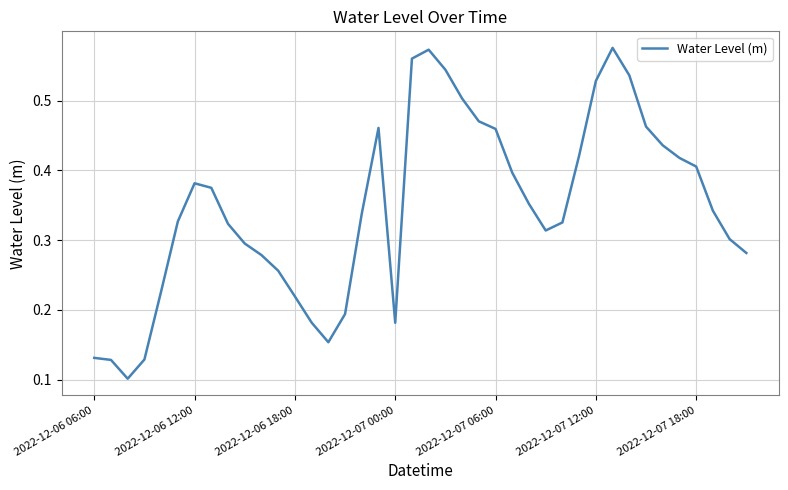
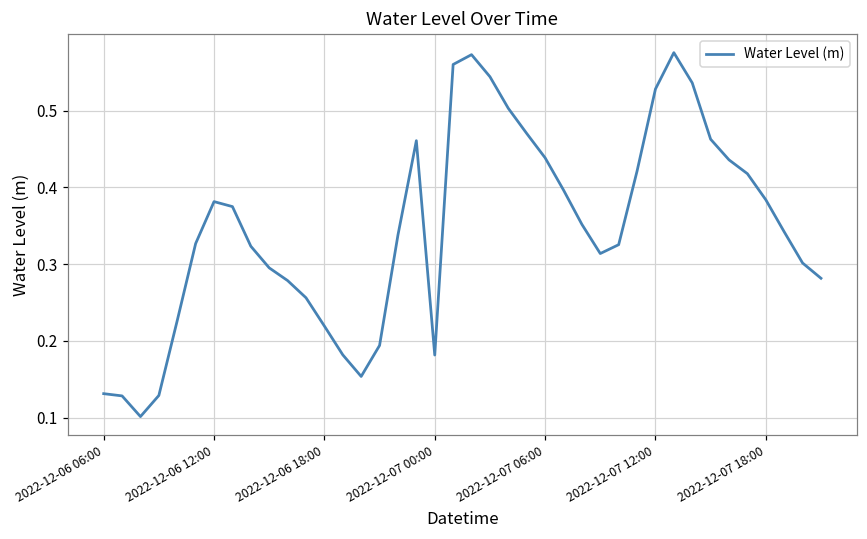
2022-12-07 06:00: 0.46 -> 0.44
2022-12-07 18:00: 0.41 -> 0.38
